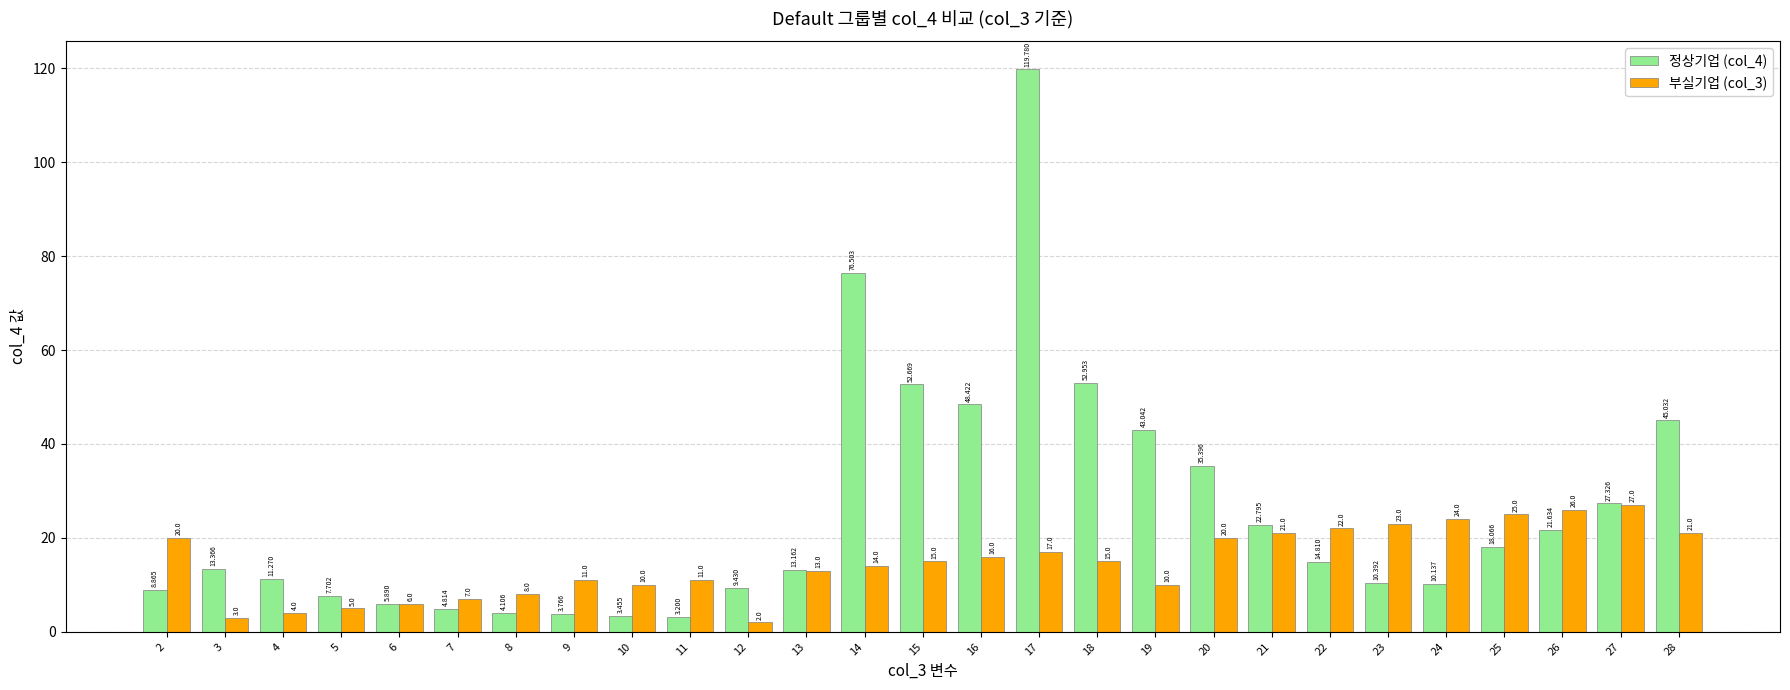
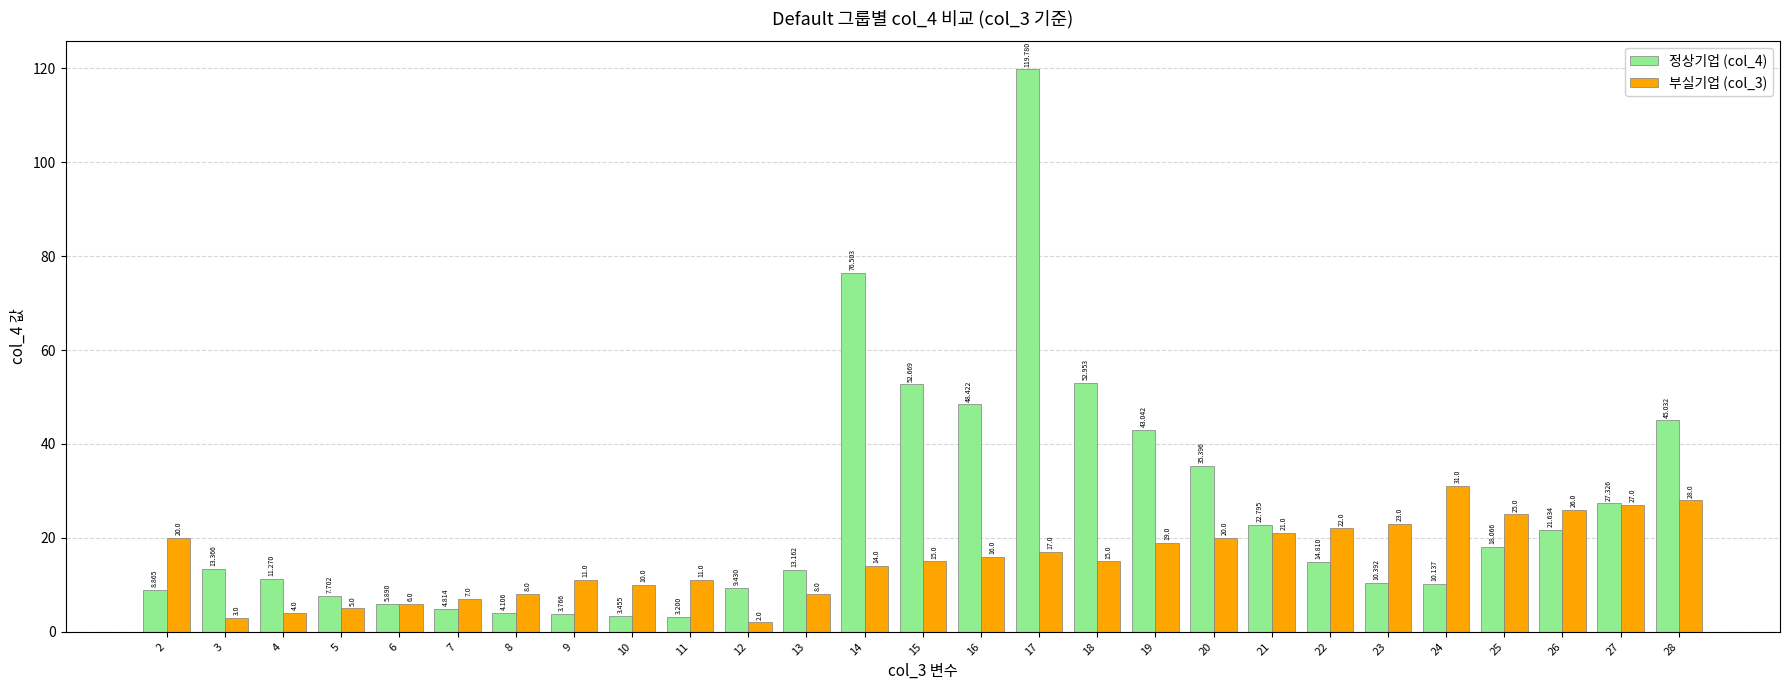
부실기업 (col_3), 13: 13.0 -> 8.0
부실기업 (col_3), 19: 10.0 -> 19.0
부실기업 (col_3), 24: 24.0 -> 31.0
부실기업 (col_3), 28: 21.0 -> 28.0
